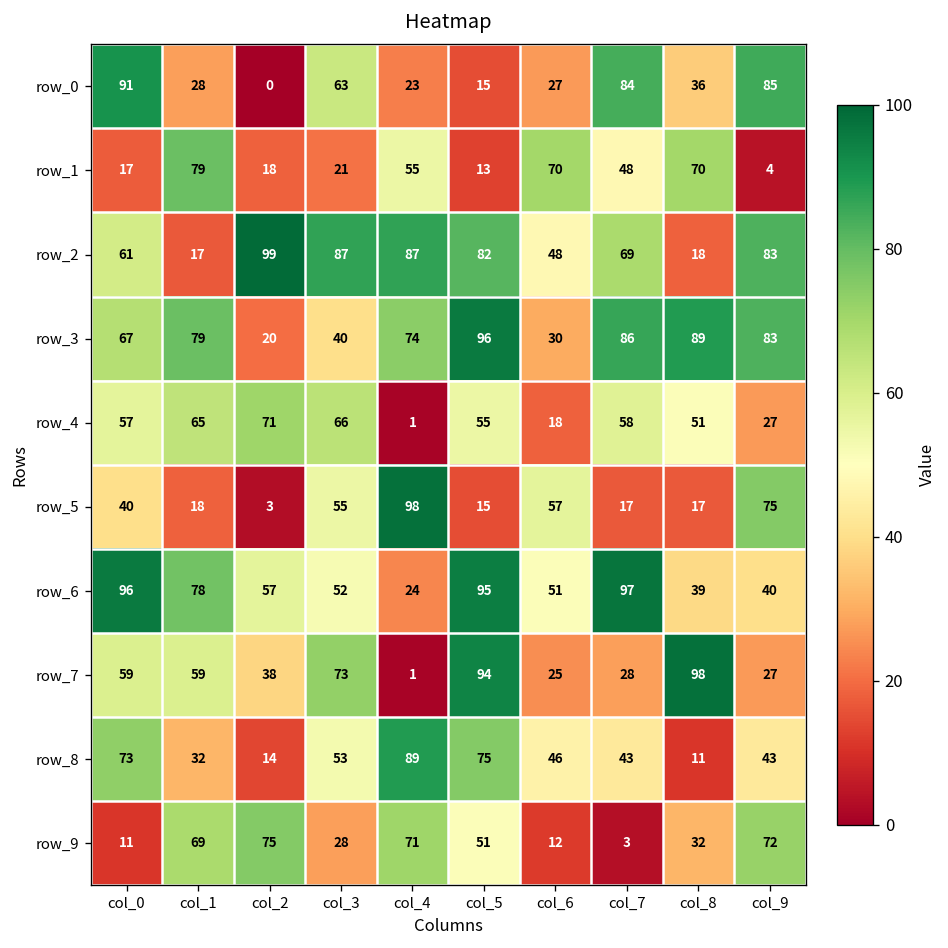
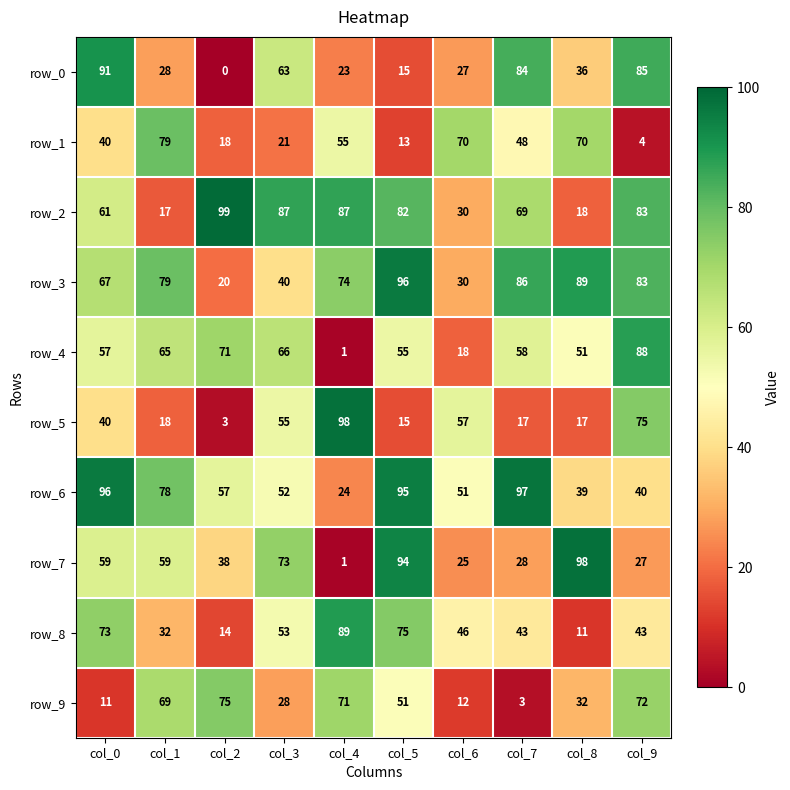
row_1, col_0: 17 -> 40
row_2, col_6: 48 -> 30
row_4, col_9: 27 -> 88
